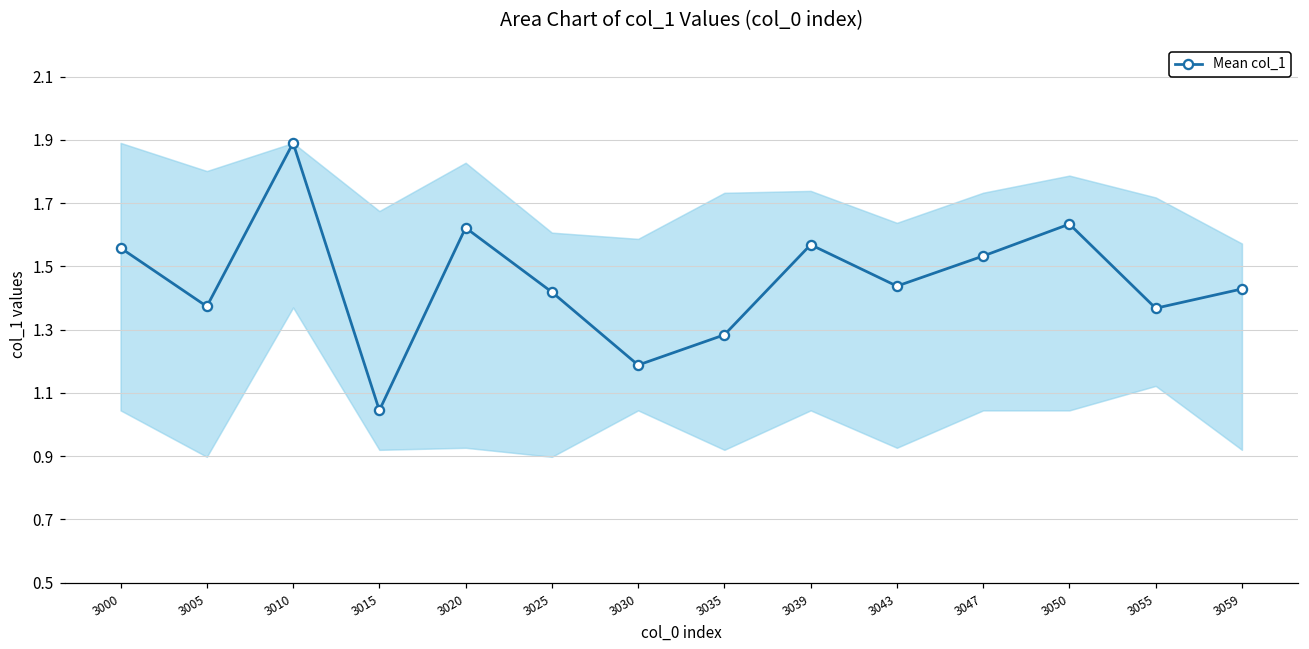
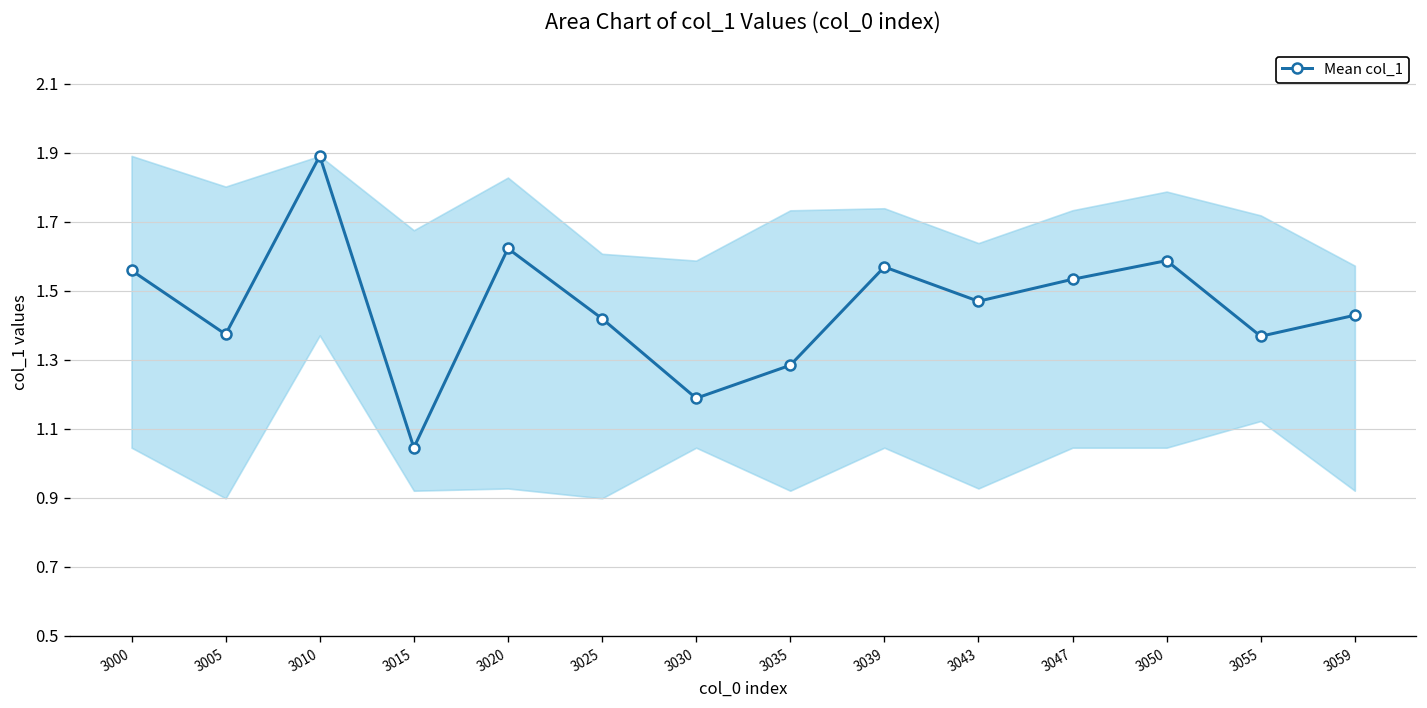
Mean col_1, 3043: 1.44 -> 1.47
Mean col_1, 3050: 1.63 -> 1.59
